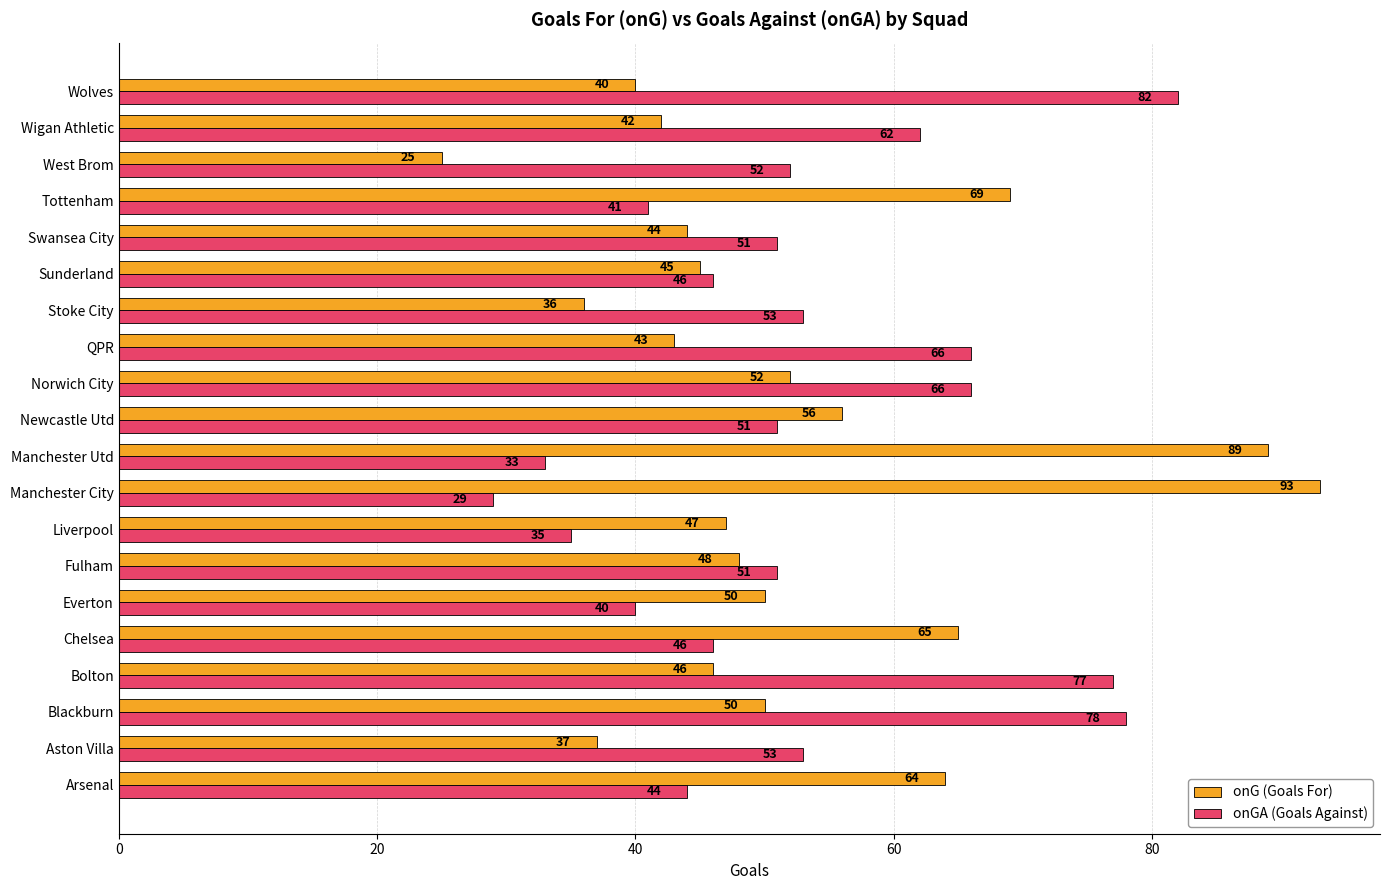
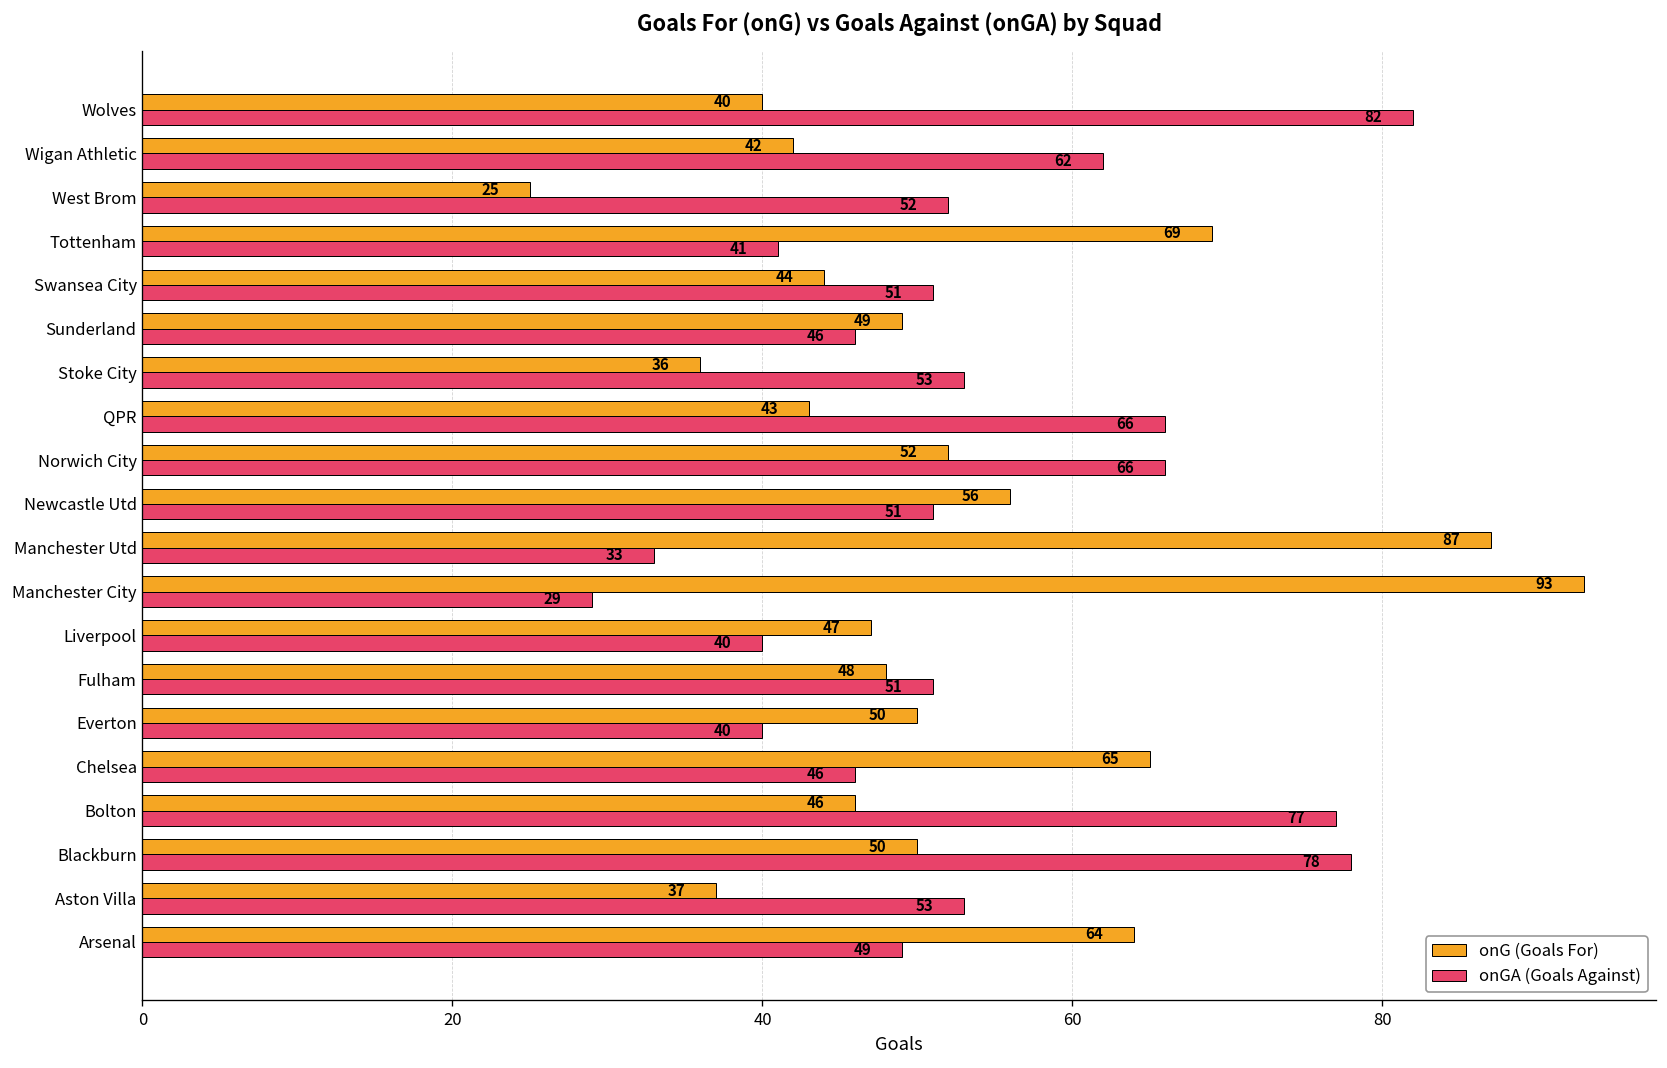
onG (Goals For), Sunderland: 45 -> 49
onG (Goals For), Manchester Utd: 89 -> 87
onGA (Goals Against), Liverpool: 35 -> 40
onGA (Goals Against), Arsenal: 44 -> 49
